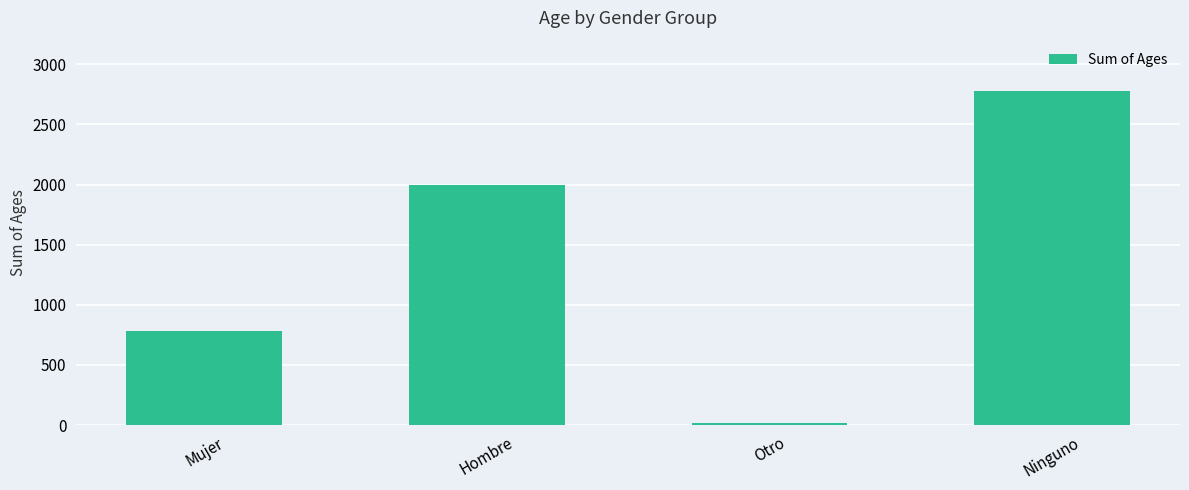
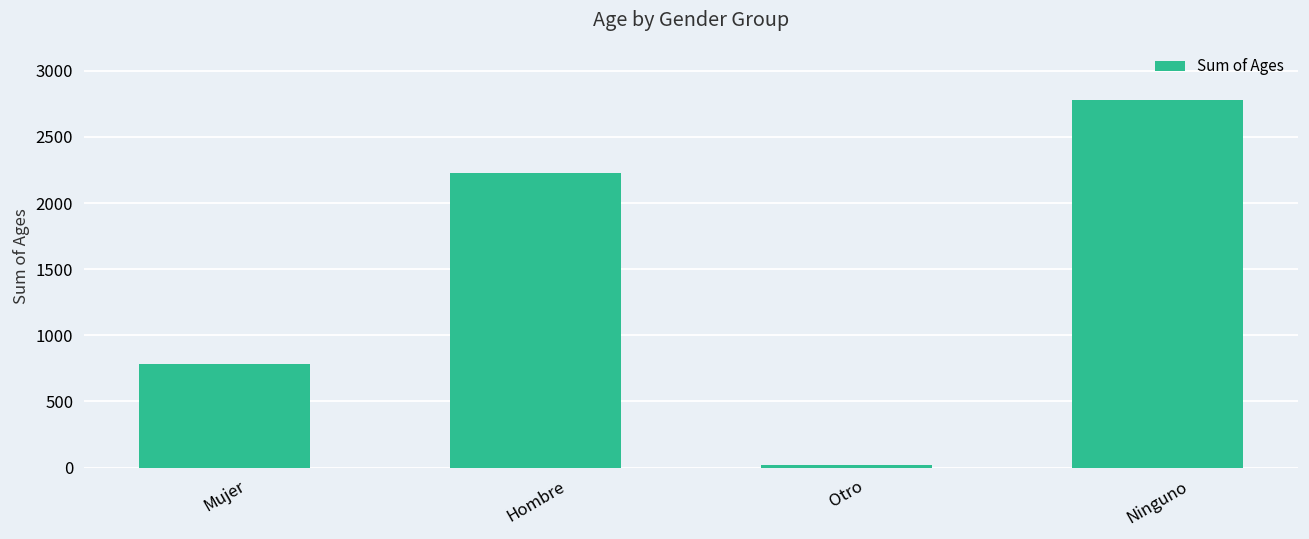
Hombre: 2000 -> 2230
